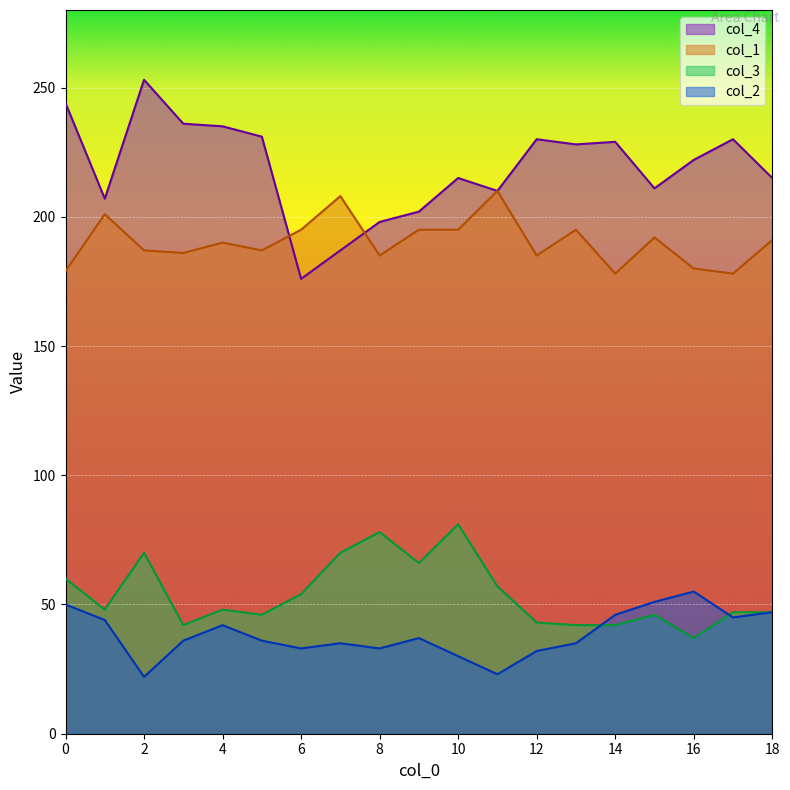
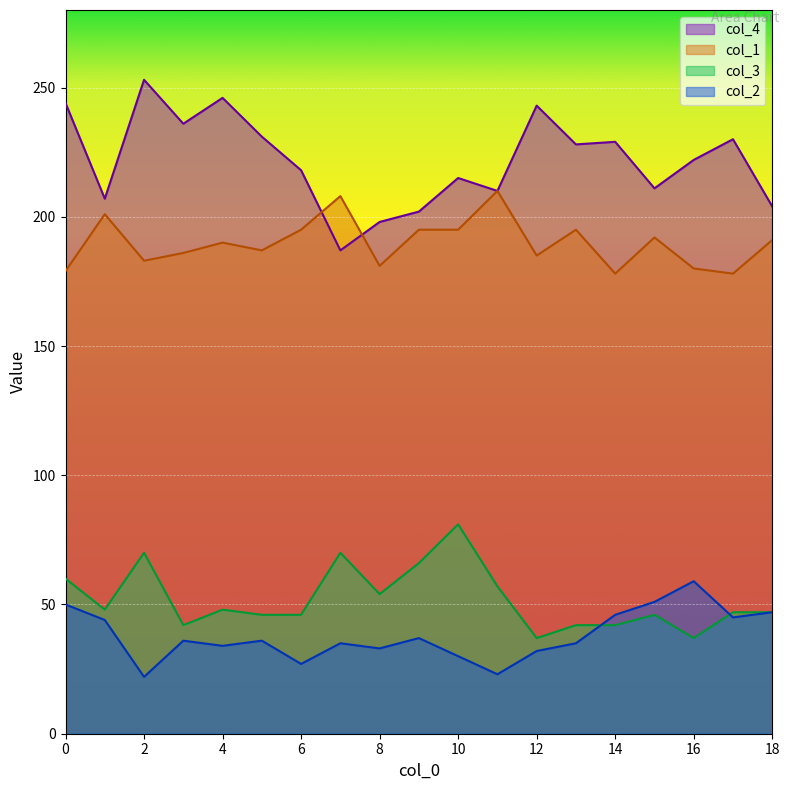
col_1, 2: 187 -> 183
col_4, 4: 235 -> 246
col_2, 4: 42 -> 34
col_4, 6: 176 -> 218
col_3, 6: 54 -> 46
col_2, 6: 33 -> 27
col_1, 8: 185 -> 181
col_3, 8: 78 -> 54
col_4, 12: 230 -> 243
col_3, 12: 43 -> 37
col_2, 16: 55 -> 59
col_4, 18: 215 -> 204
